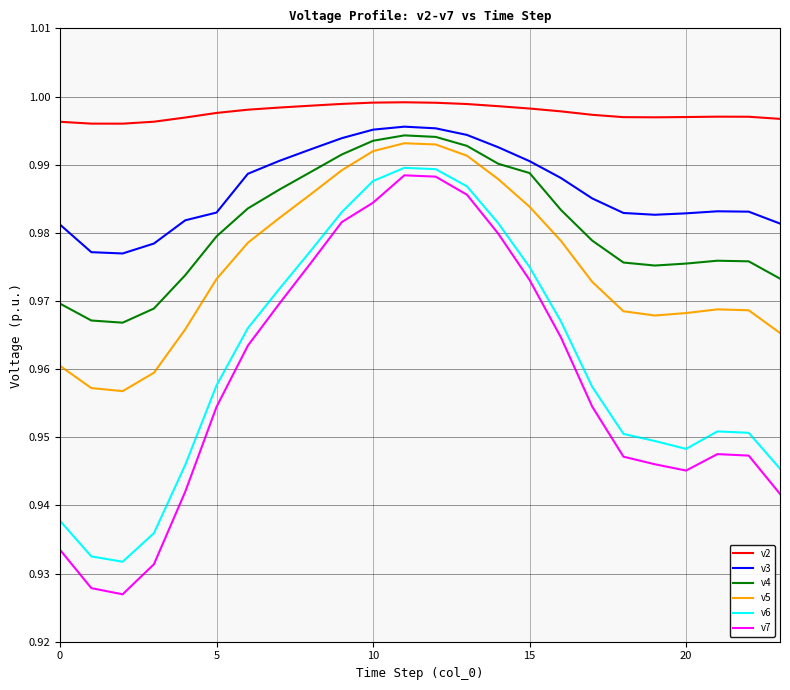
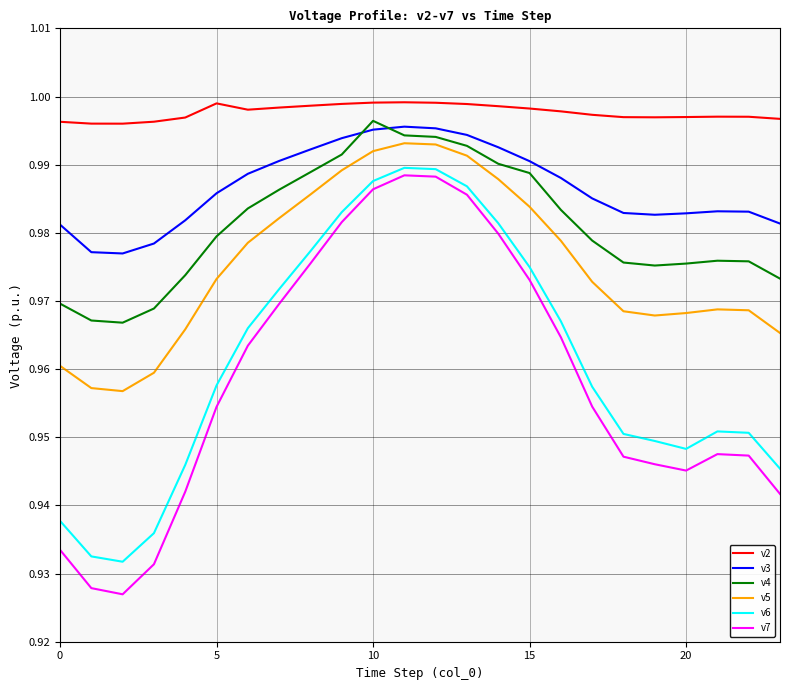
v2, 5: 0.998 -> 0.999
v3, 5: 0.983 -> 0.986
v4, 10: 0.994 -> 0.996
v7, 10: 0.984 -> 0.986
